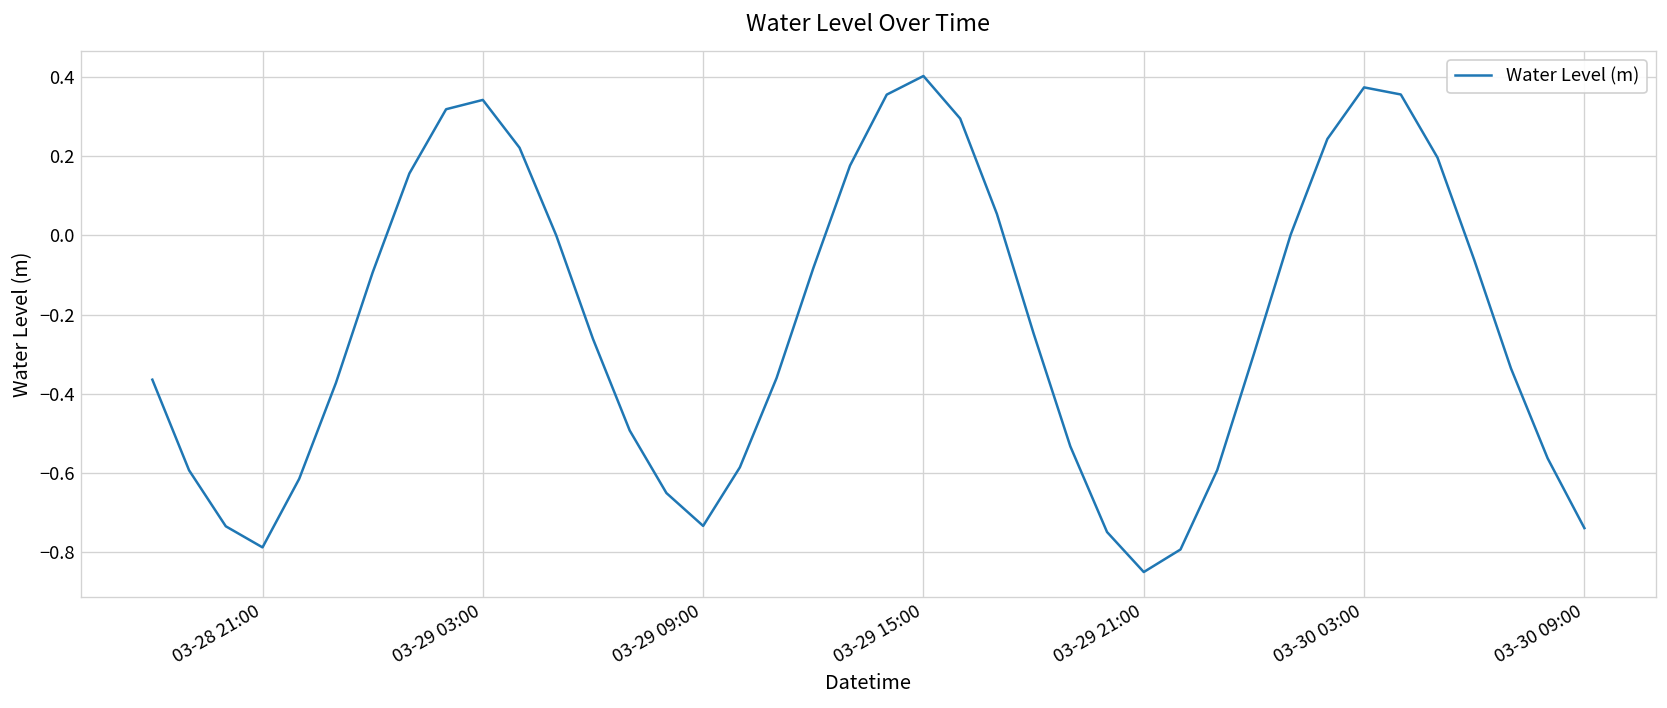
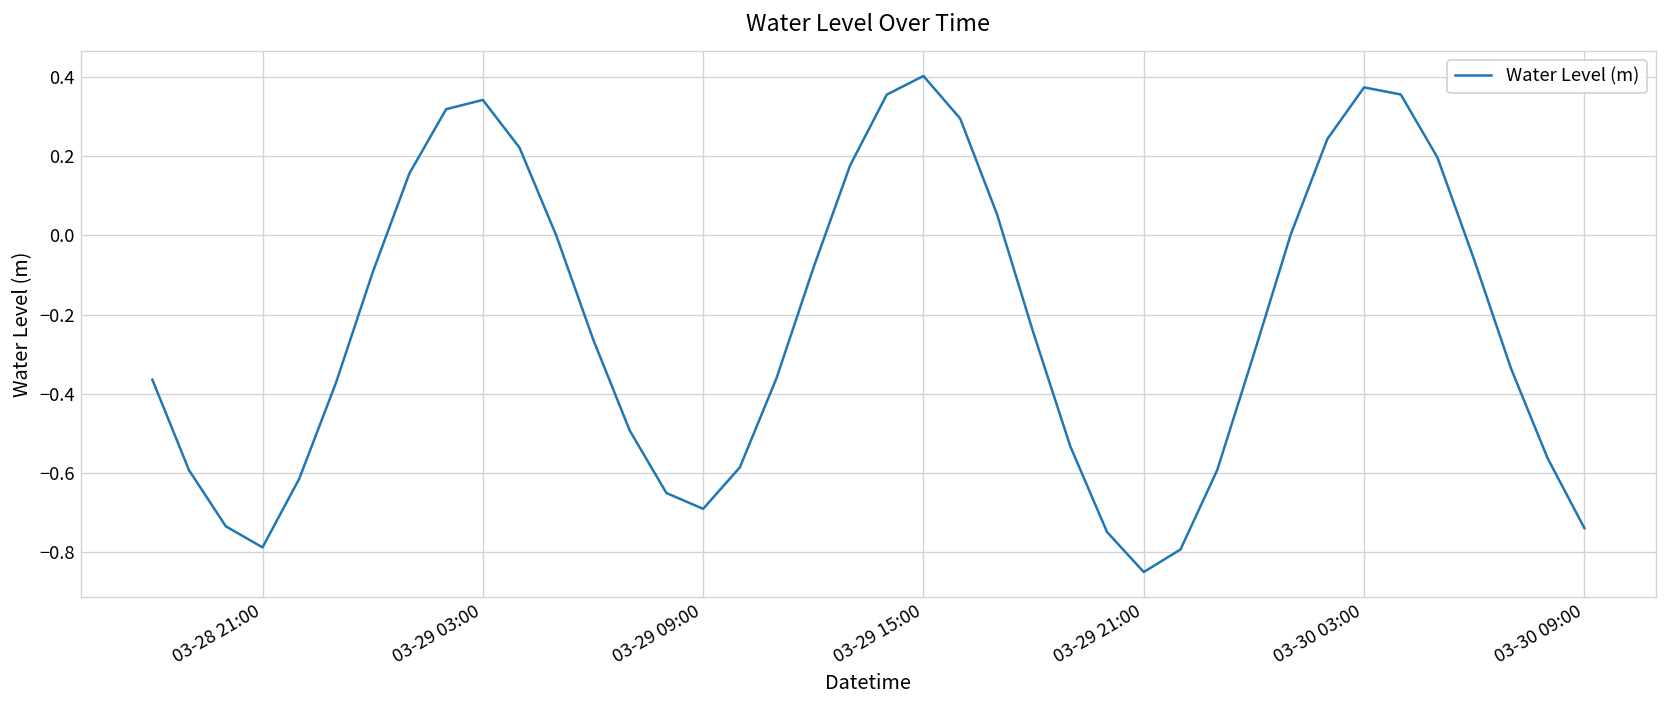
03-29 09:00: -0.73 -> -0.69
